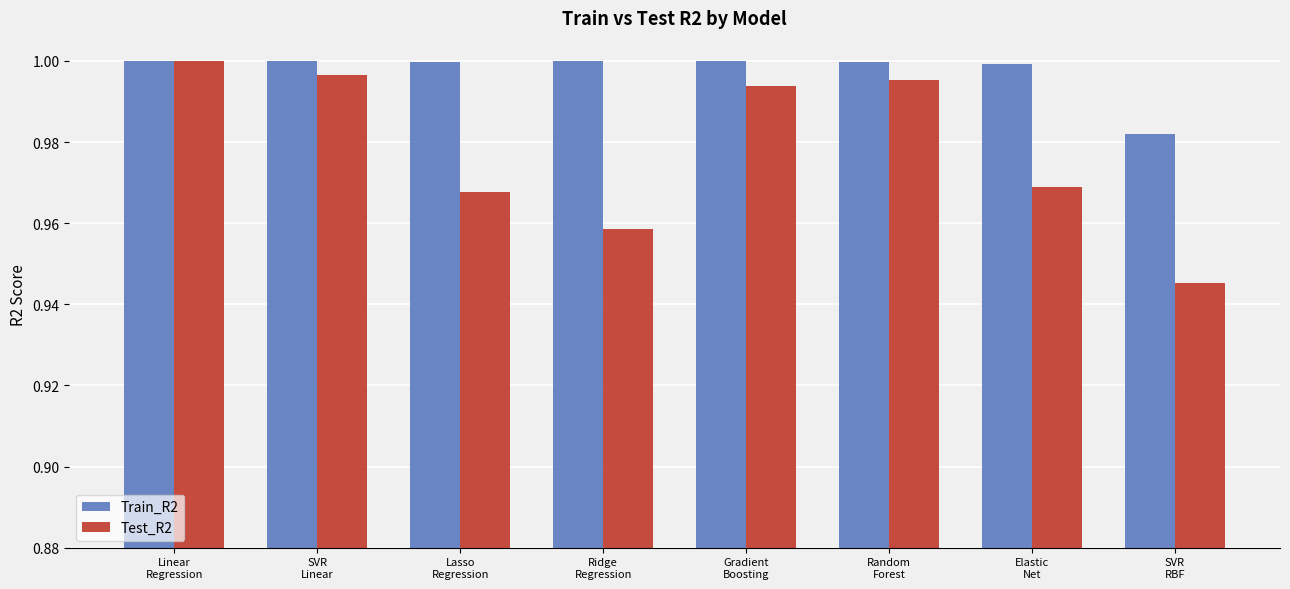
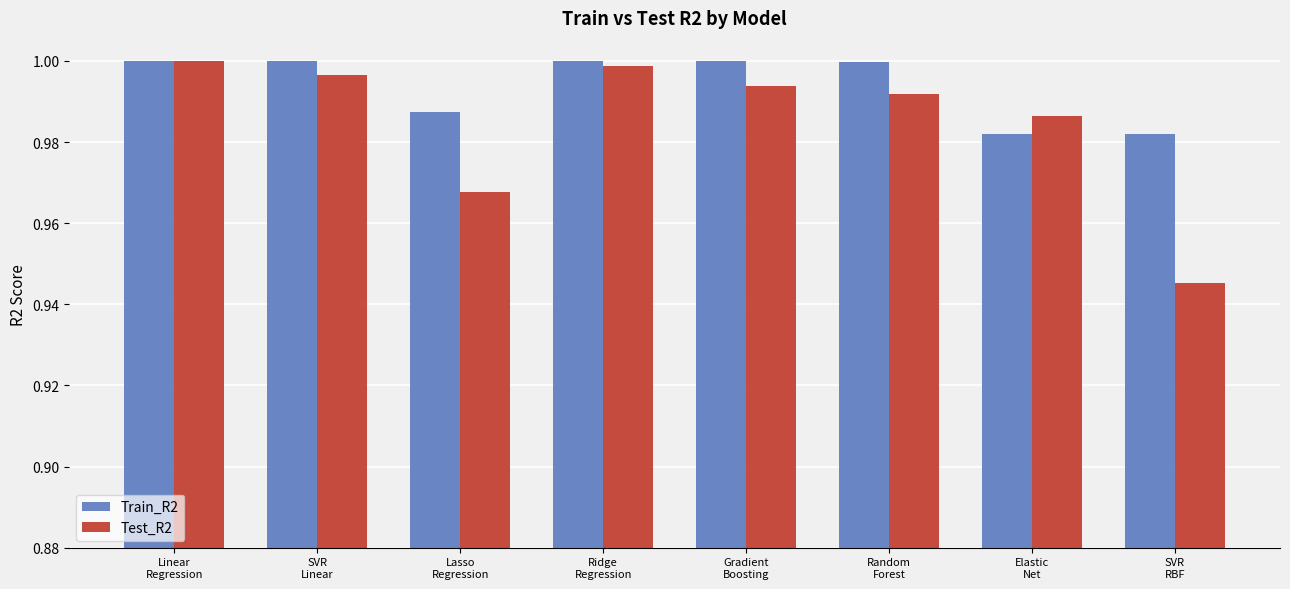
Train_R2, Lasso Regression: 1.000 -> 0.987
Test_R2, Ridge Regression: 0.959 -> 0.999
Test_R2, Random Forest: 0.995 -> 0.992
Train_R2, Elastic Net: 0.999 -> 0.982
Test_R2, Elastic Net: 0.969 -> 0.987
